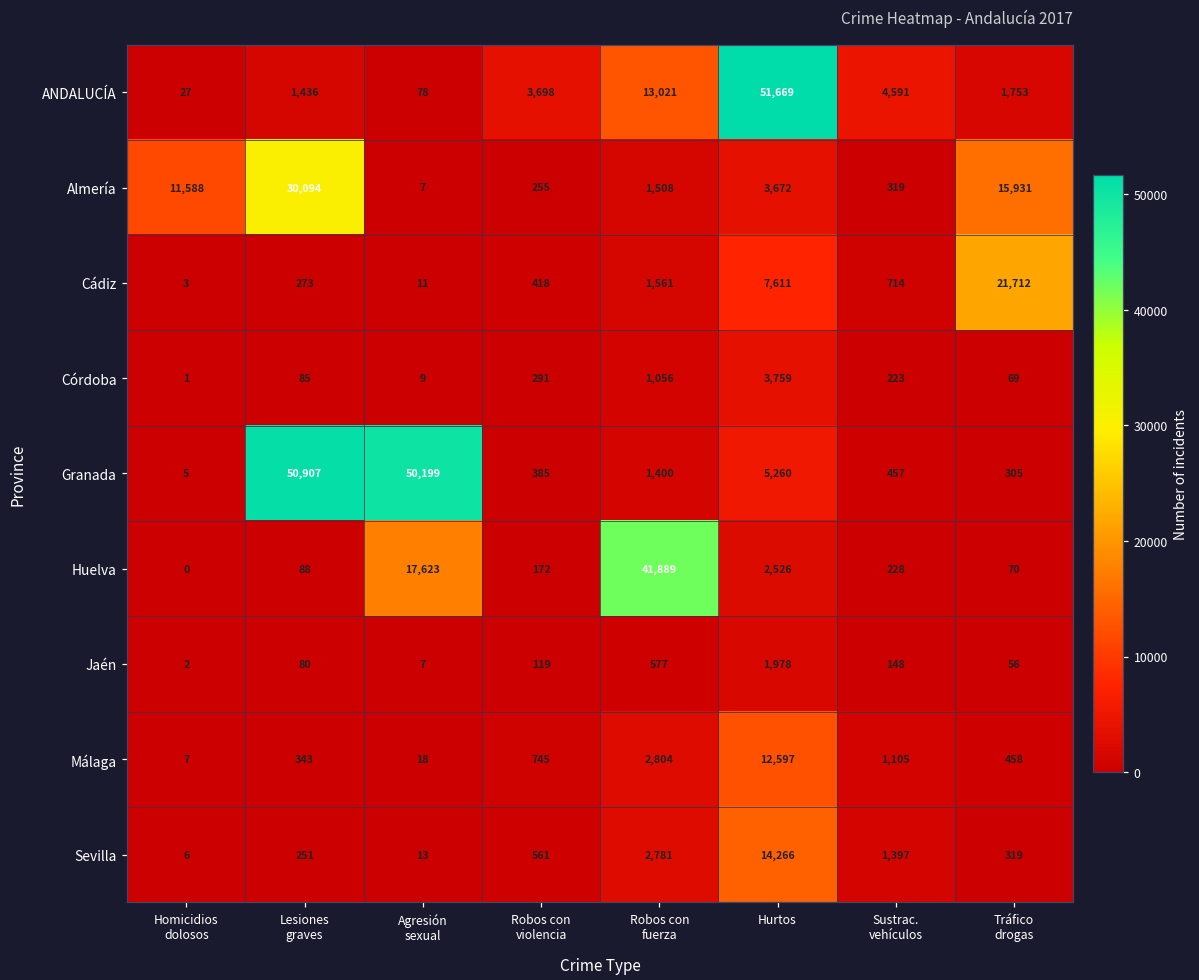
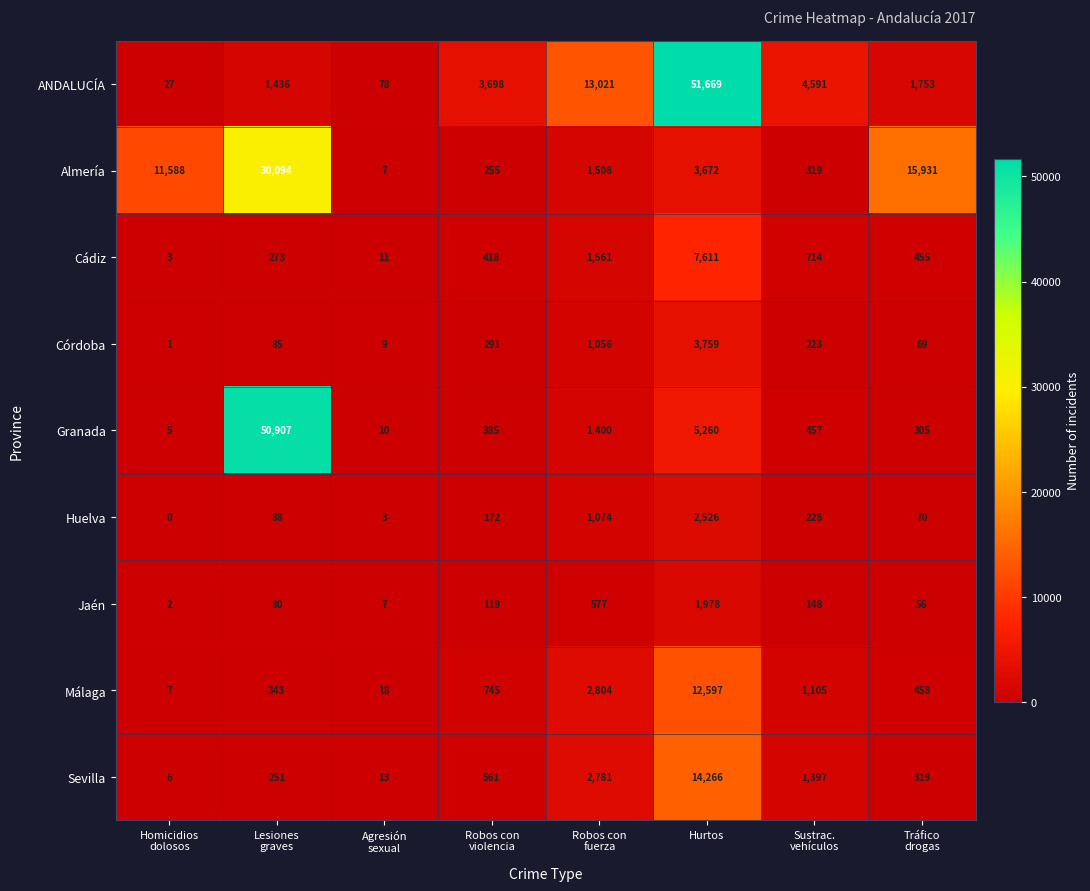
Cádiz, Tráfico drogas: 21,712 -> 455
Granada, Agresión sexual: 50,199 -> 10
Huelva, Agresión sexual: 17,623 -> 3
Huelva, Robos con fuerza: 41,889 -> 1,074
